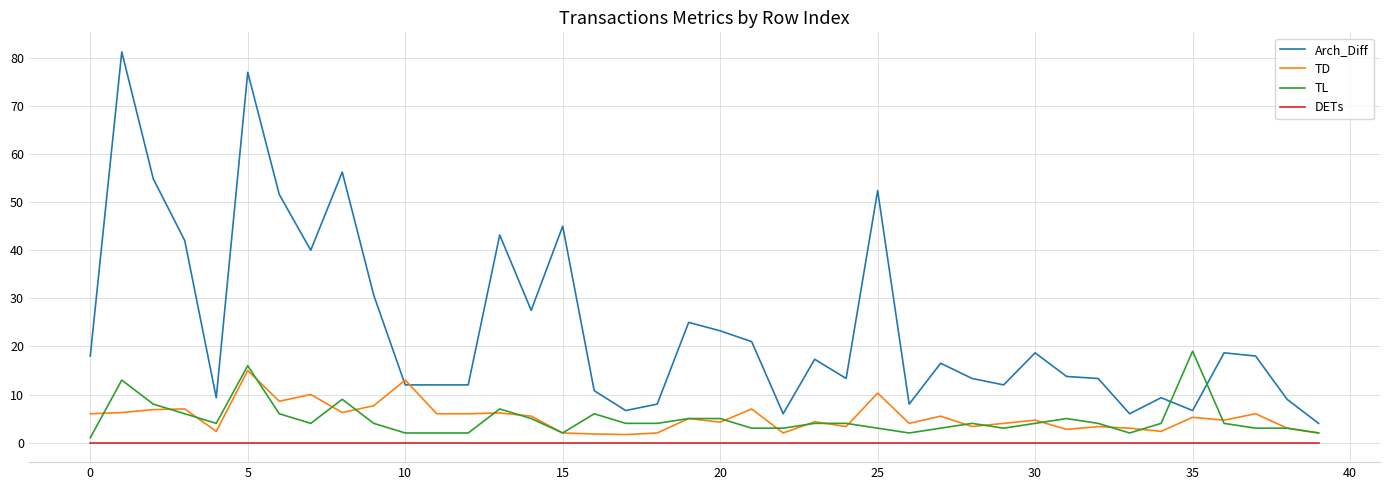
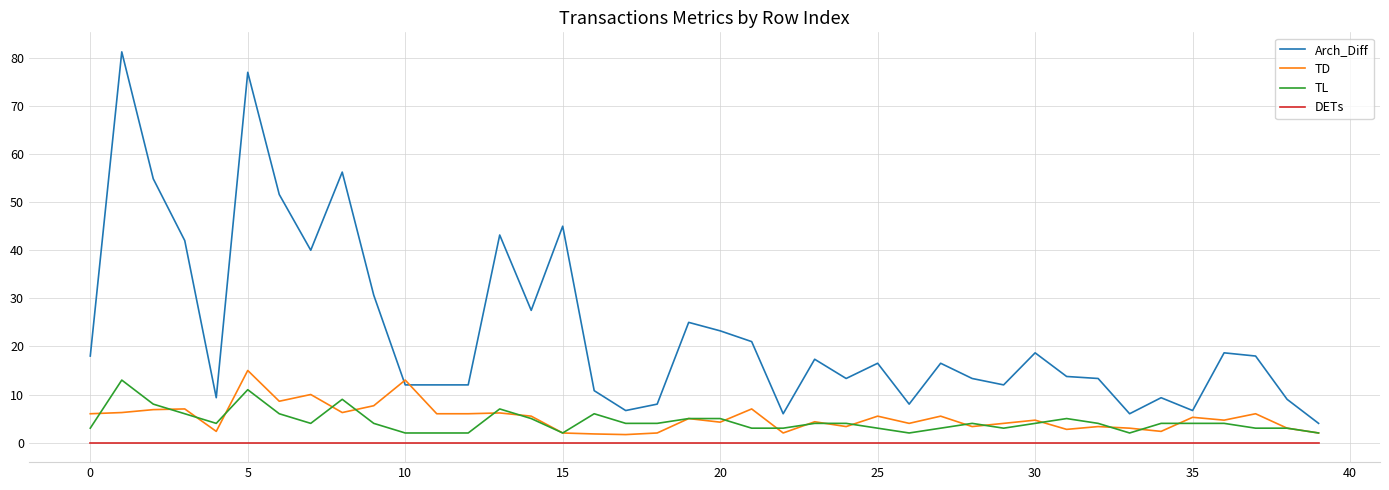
TL, 0: 1 -> 3
TL, 5: 16 -> 11
Arch_Diff, 25: 52 -> 17
TD, 25: 10 -> 6
TL, 35: 19 -> 4
